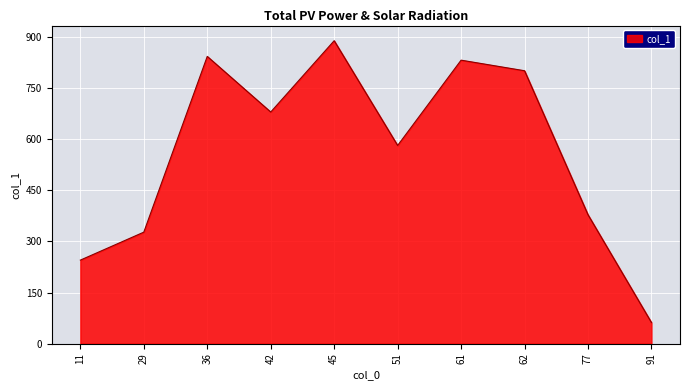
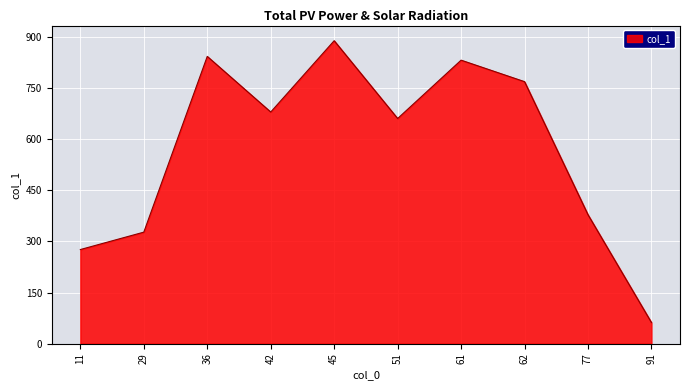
11: 250 -> 280
51: 580 -> 660
62: 800 -> 770
